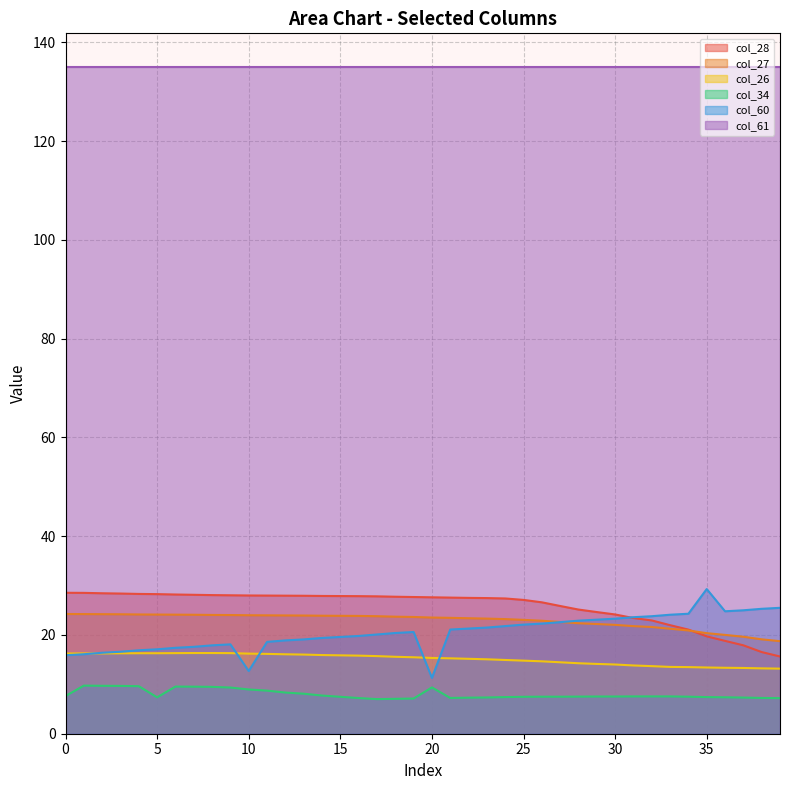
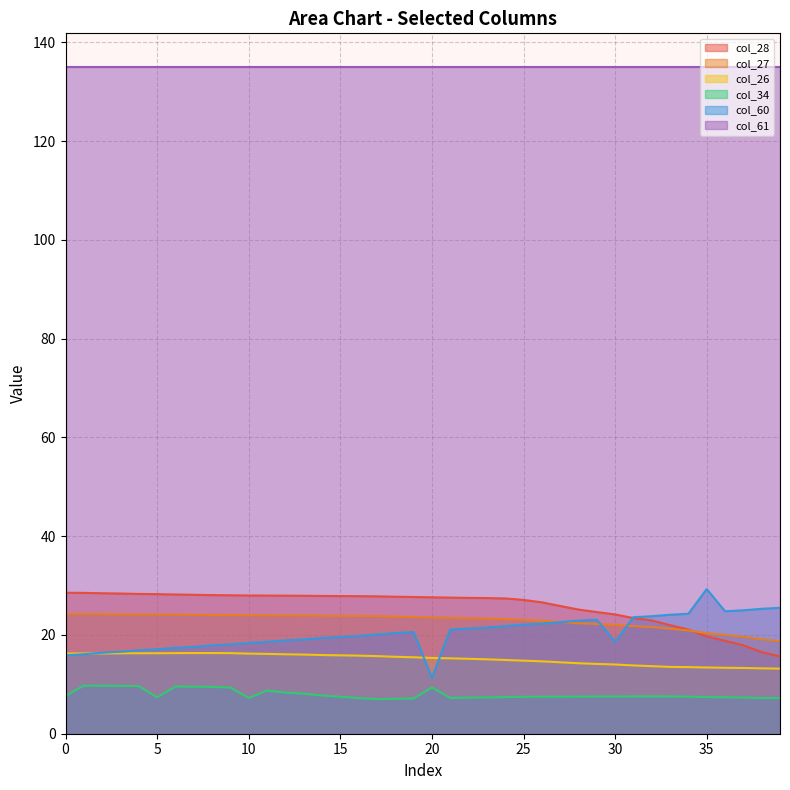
col_34, 10: 9 -> 7
col_60, 10: 13 -> 18
col_60, 30: 23 -> 19
